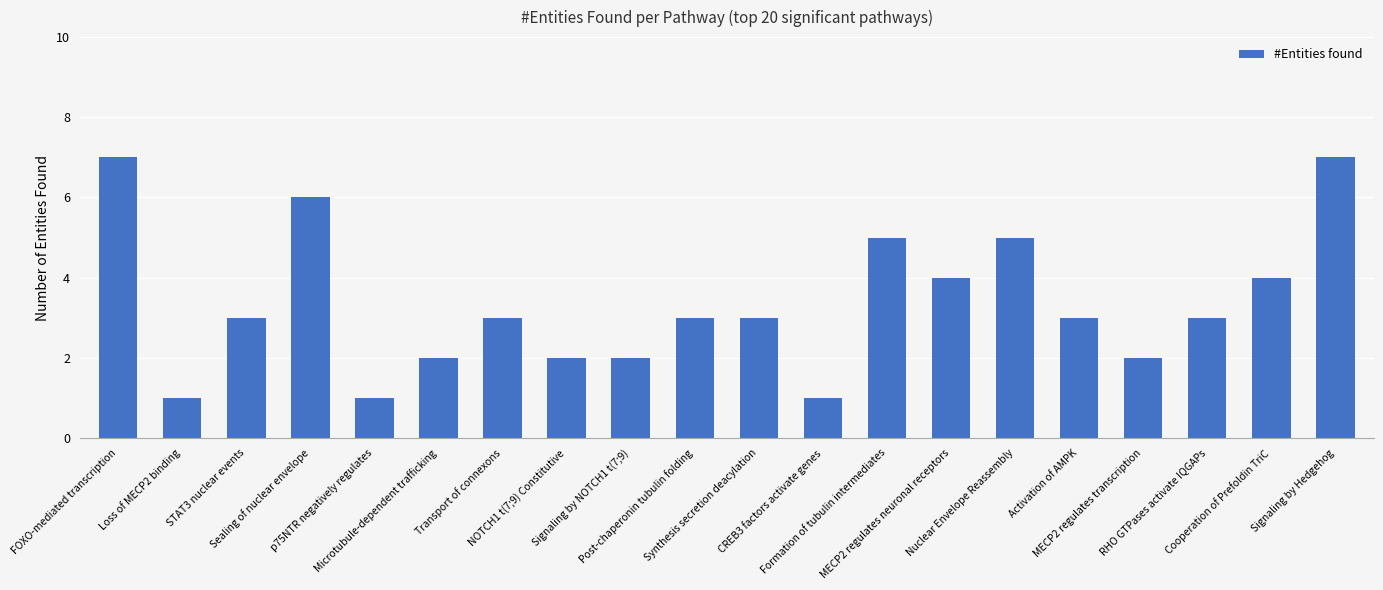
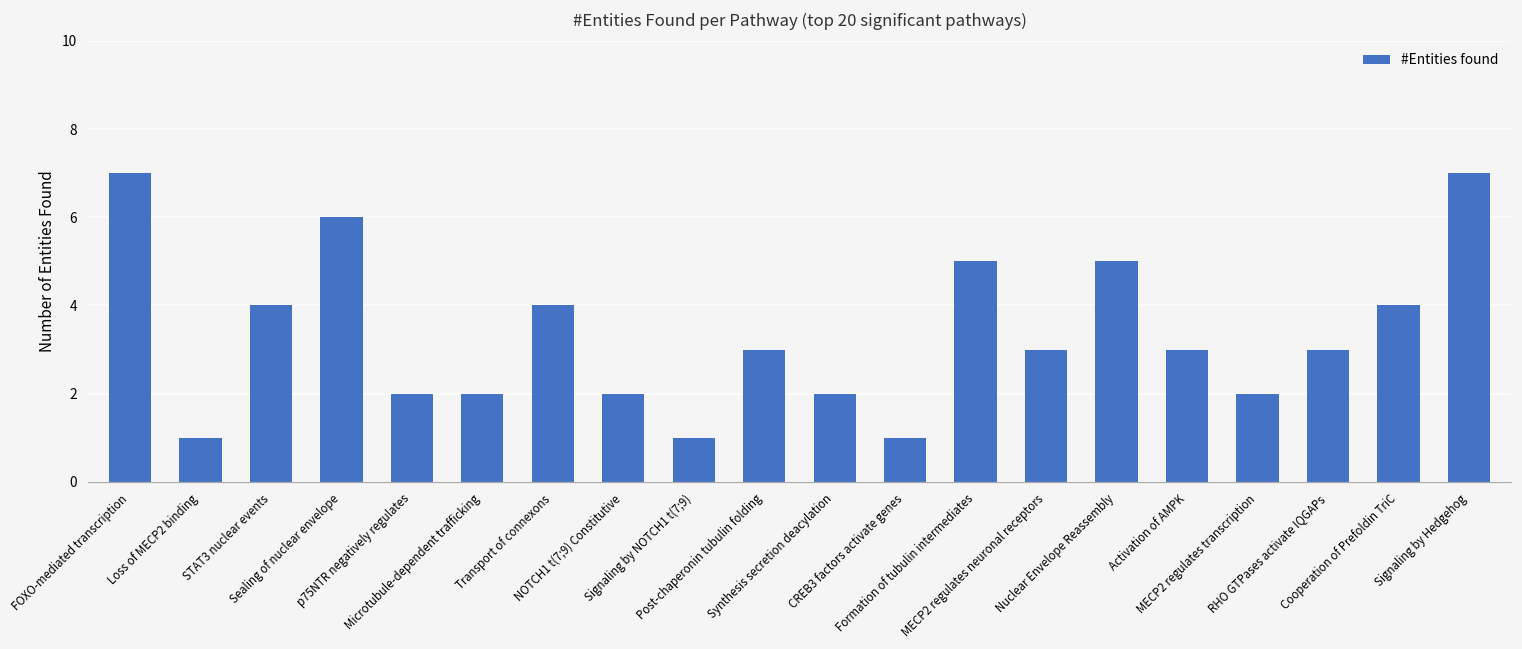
STAT3 nuclear events: 3 -> 4
p75NTR negatively regulates: 1 -> 2
Transport of connexons: 3 -> 4
Signaling by NOTCH1 t(7;9): 2 -> 1
Synthesis secretion deacylation: 3 -> 2
MECP2 regulates neuronal receptors: 4 -> 3
